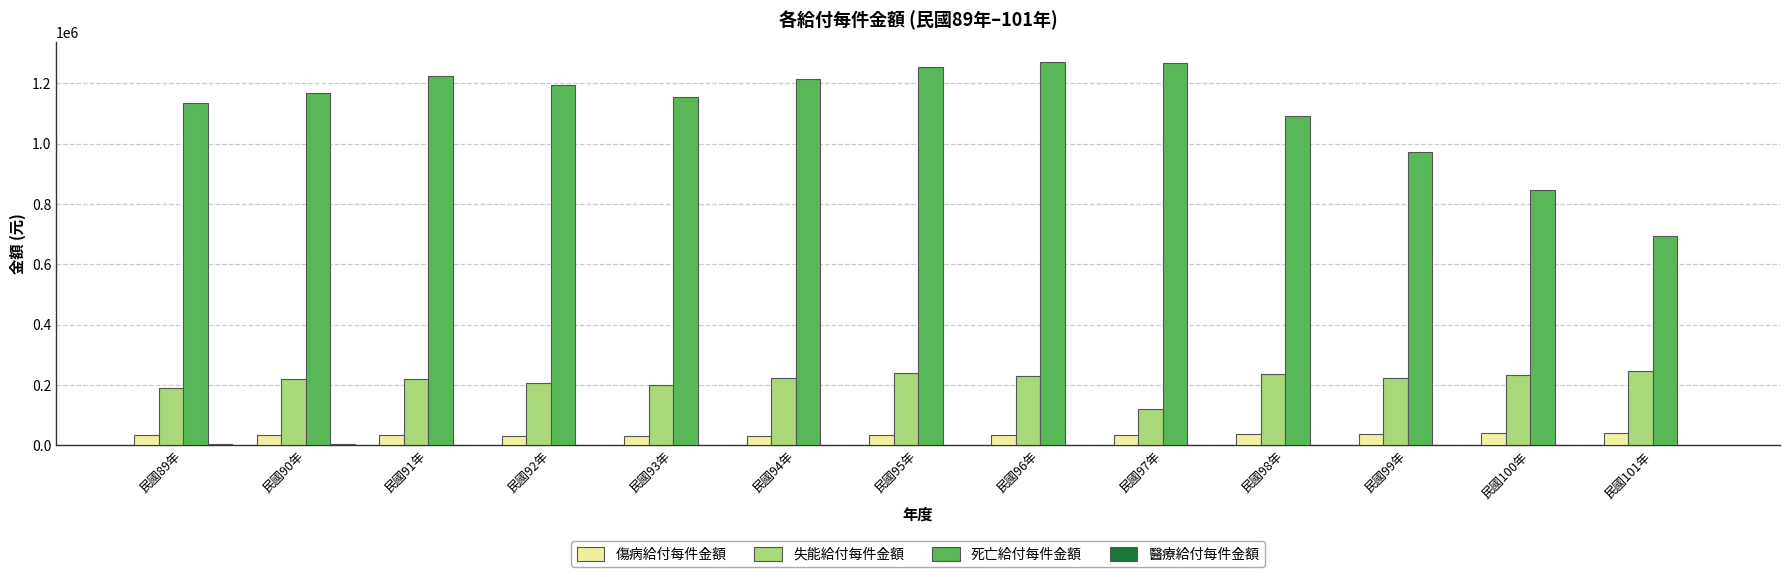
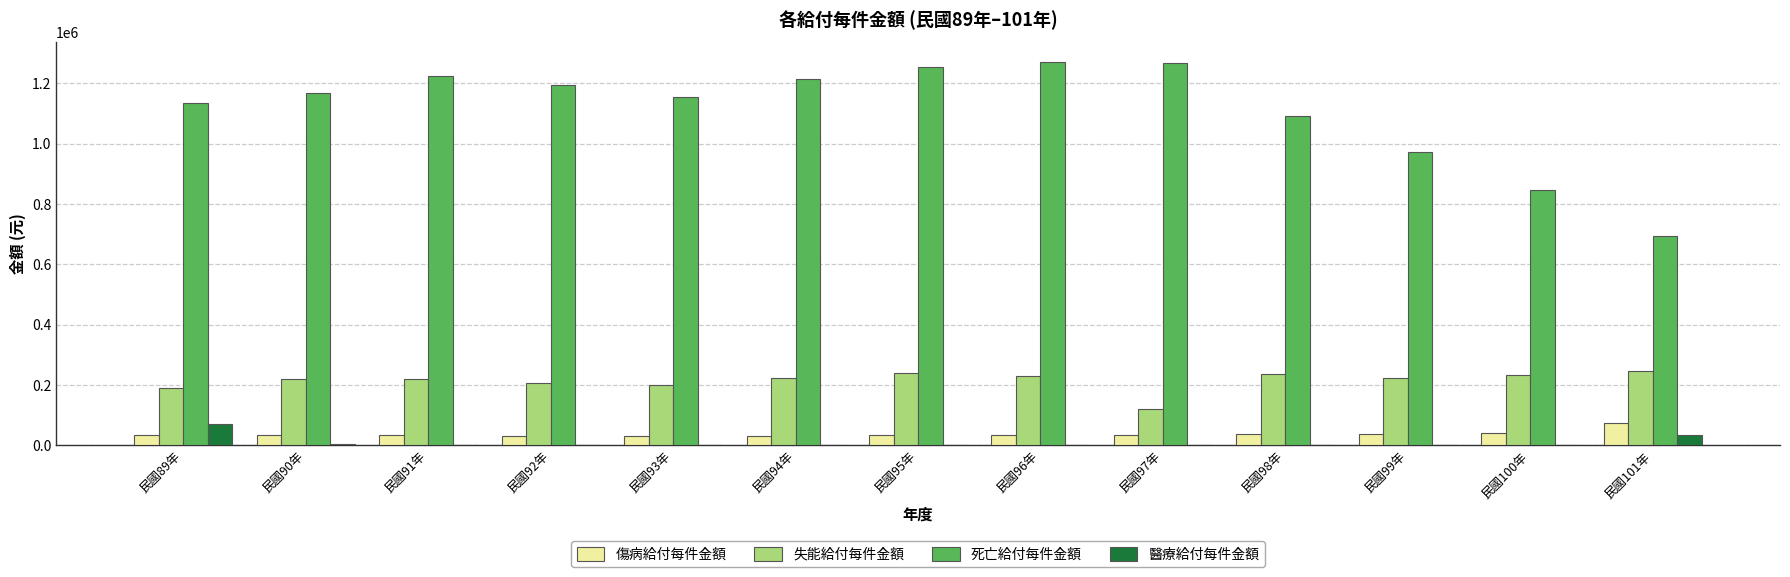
醫療給付每件金額, 民國89年: 0 -> 70000
傷病給付每件金額, 民國101年: 40000 -> 70000
醫療給付每件金額, 民國101年: 0 -> 30000
